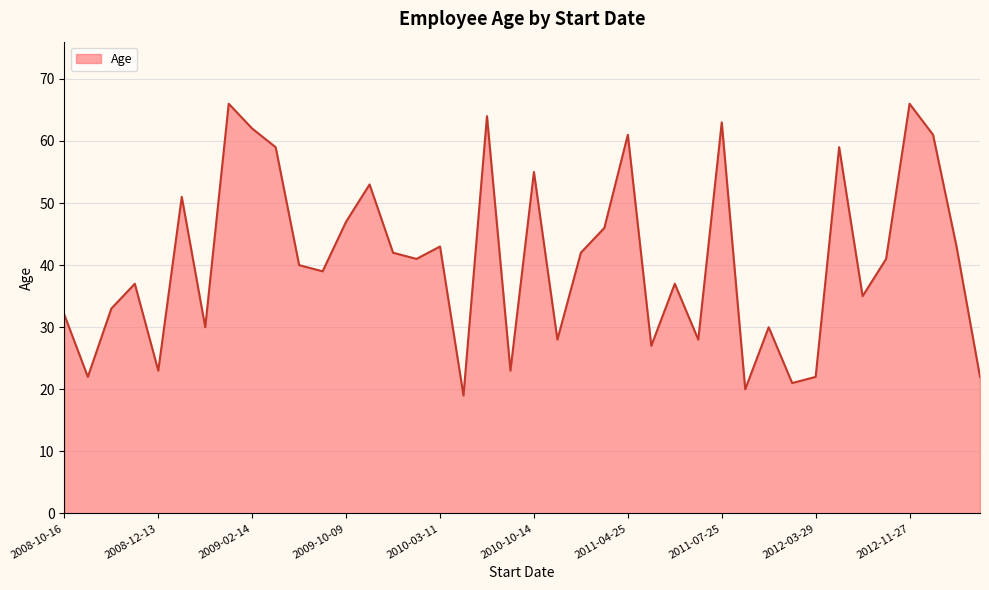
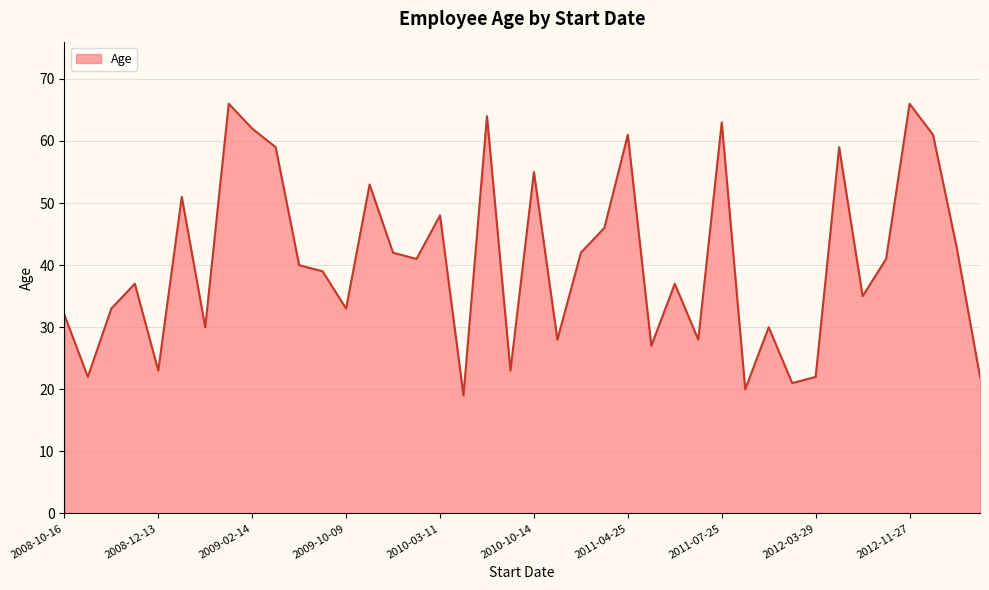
2009-10-09: 47 -> 33
2010-03-11: 43 -> 48
